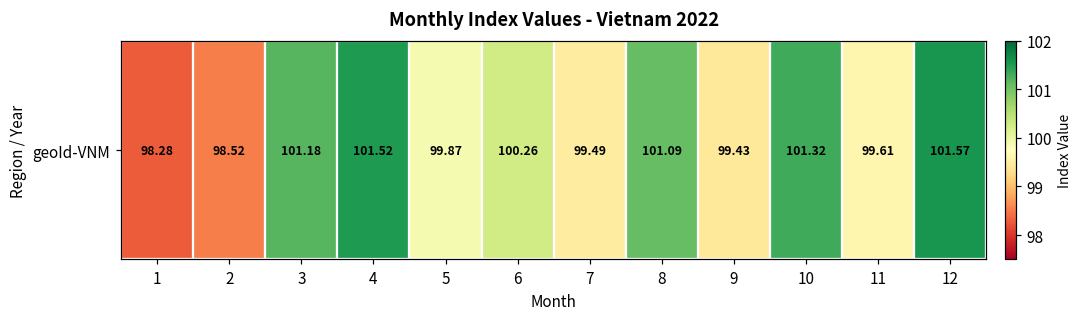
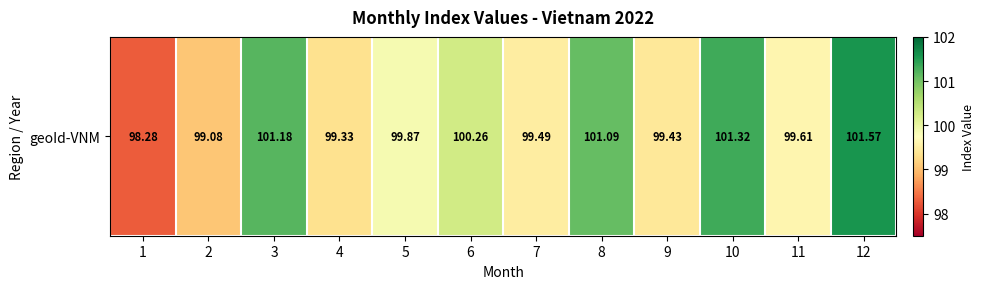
geoId-VNM, 2: 98.52 -> 99.08
geoId-VNM, 4: 101.52 -> 99.33
